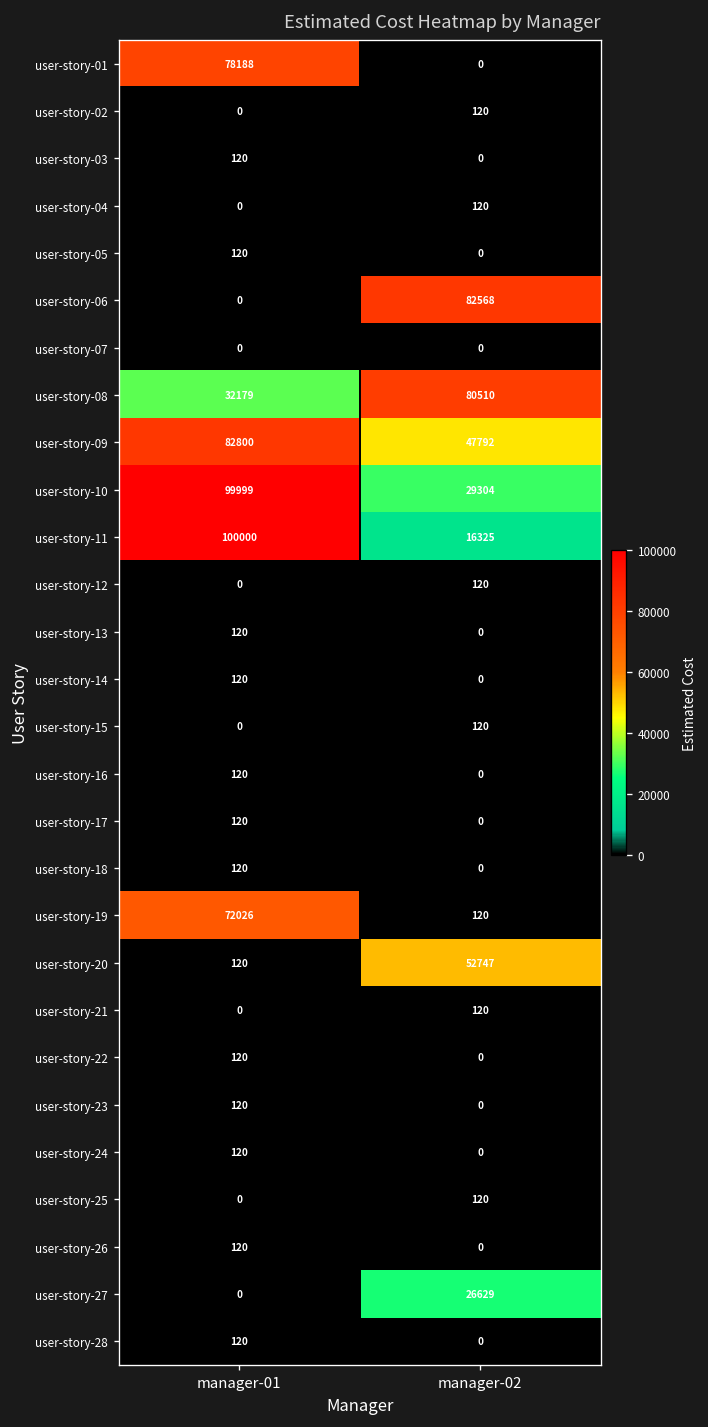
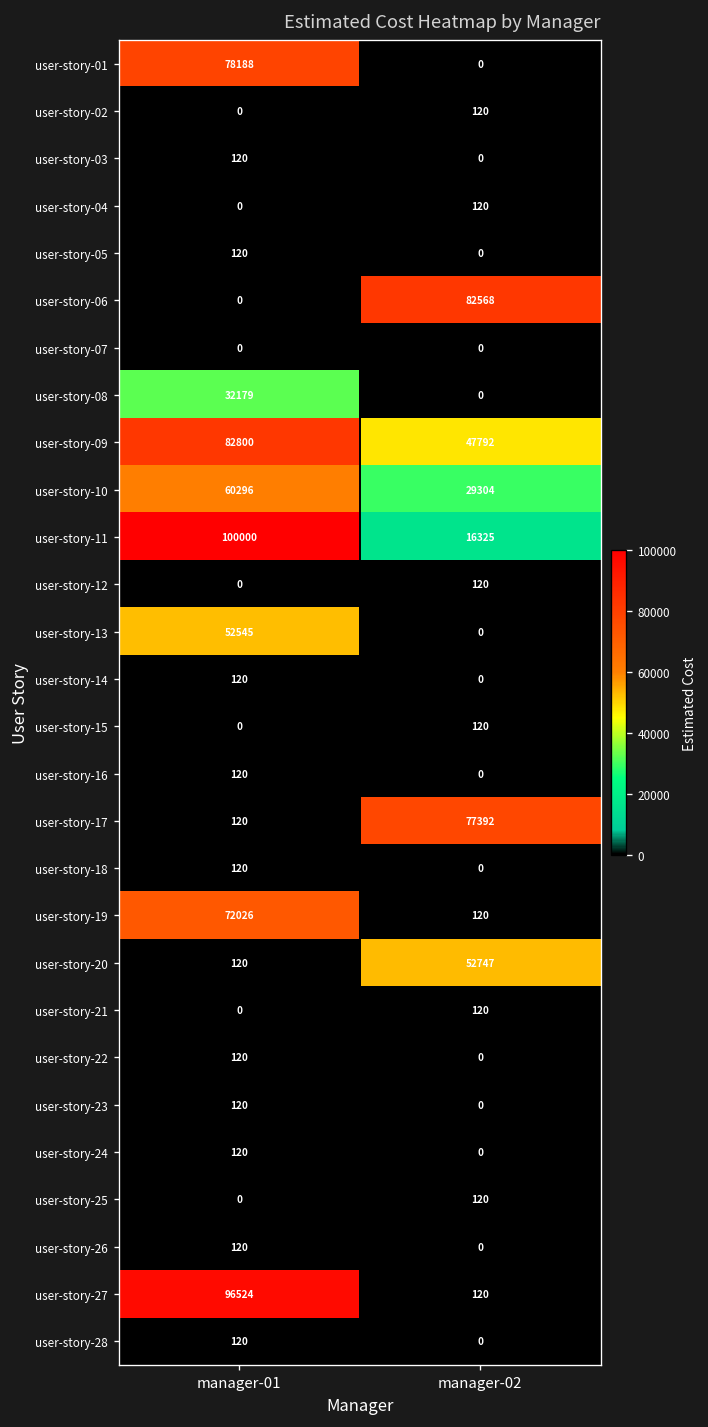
user-story-08, manager-02: 80510 -> 0
user-story-10, manager-01: 99999 -> 60296
user-story-13, manager-01: 120 -> 52545
user-story-17, manager-02: 0 -> 77392
user-story-27, manager-01: 0 -> 96524
user-story-27, manager-02: 26629 -> 120
